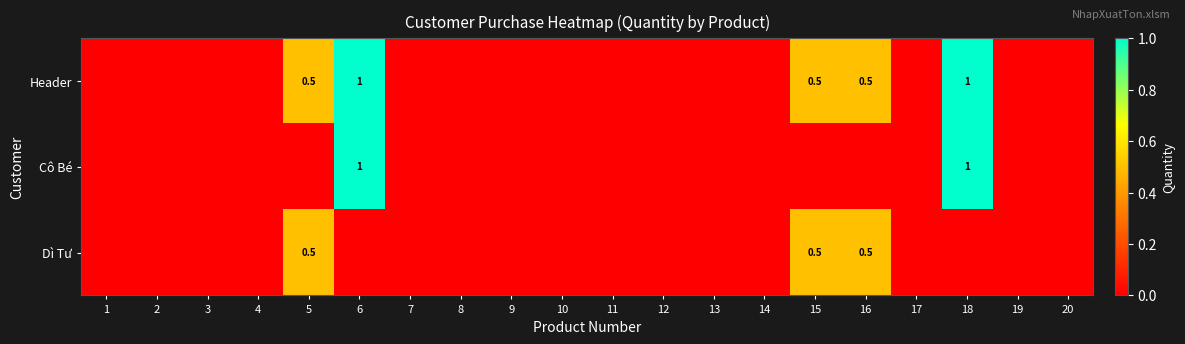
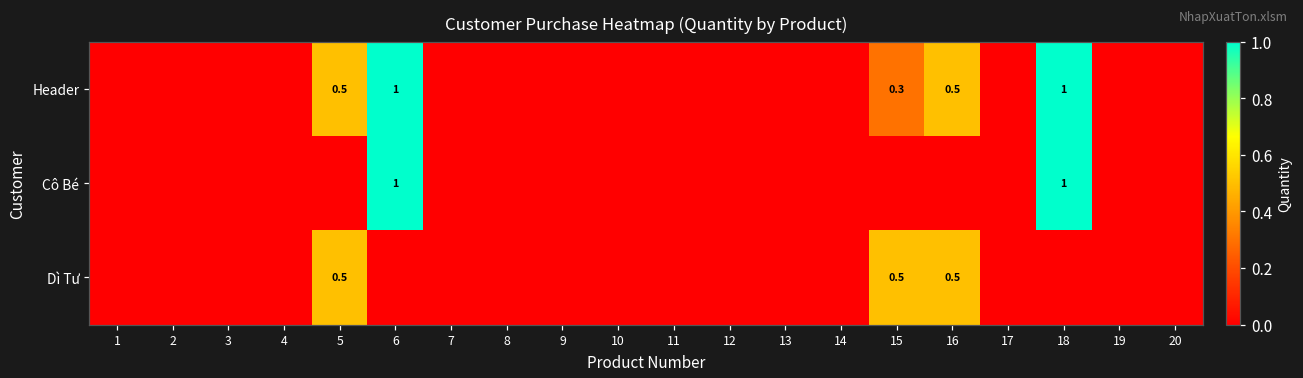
Header, 15: 0.5 -> 0.3
